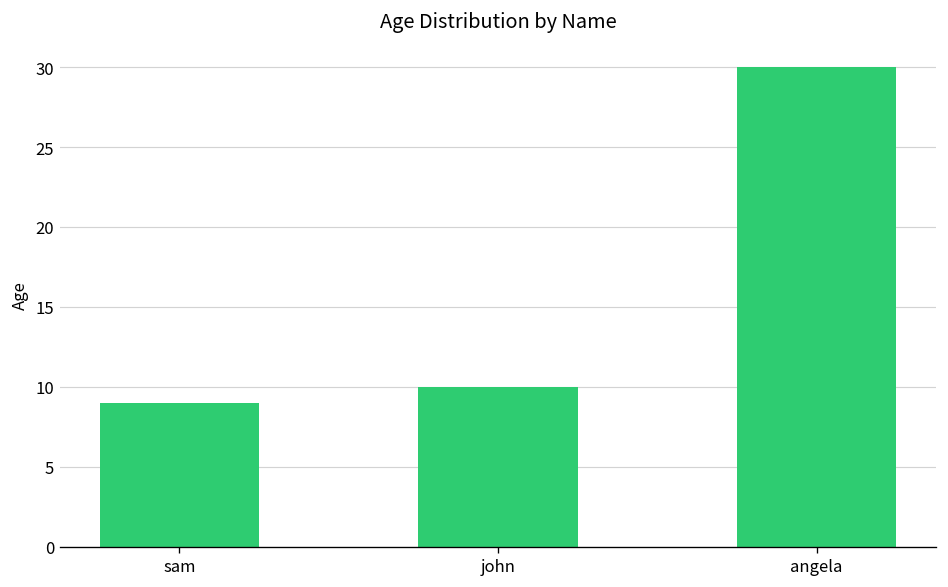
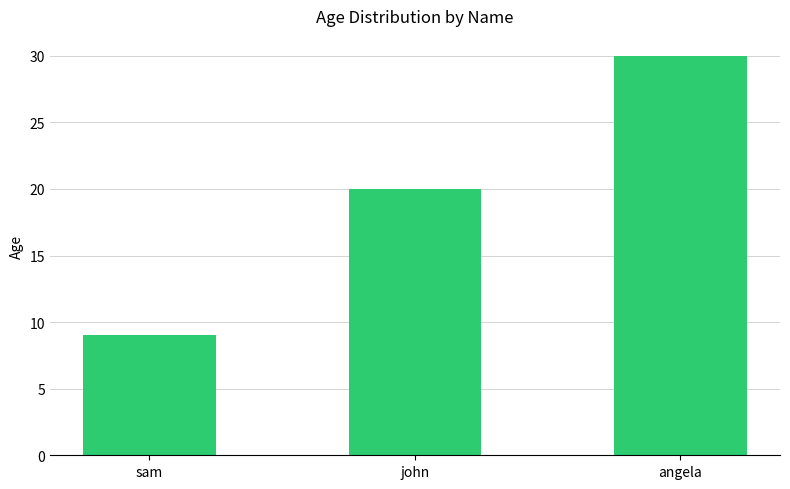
john: 10 -> 20
